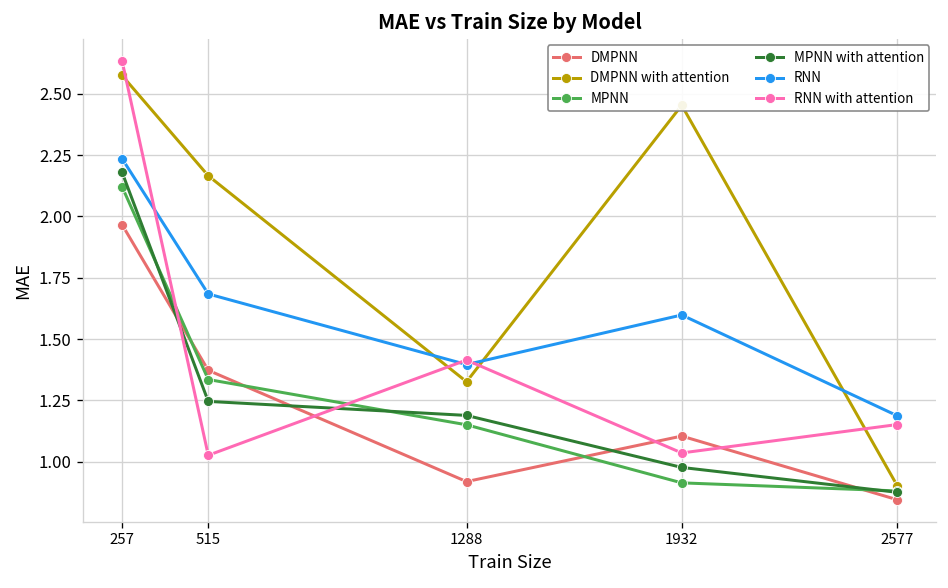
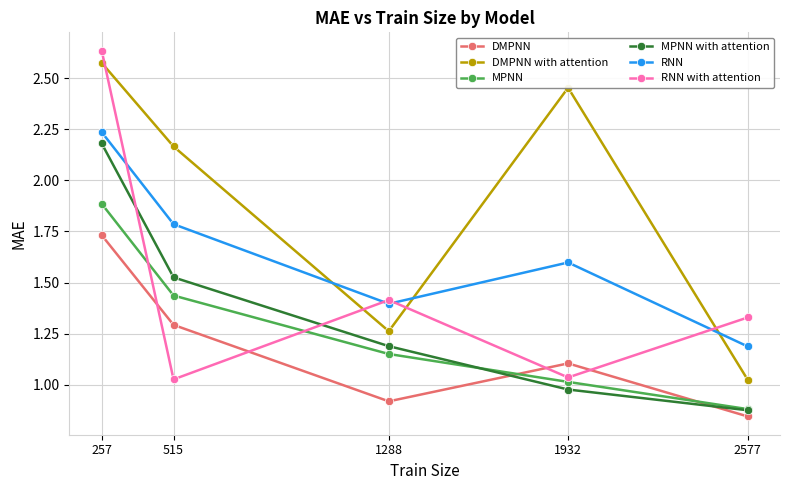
DMPNN, 257: 1.97 -> 1.73
MPNN, 257: 2.12 -> 1.89
DMPNN, 515: 1.37 -> 1.29
MPNN, 515: 1.33 -> 1.44
MPNN with attention, 515: 1.25 -> 1.53
RNN, 515: 1.68 -> 1.79
DMPNN with attention, 1288: 1.33 -> 1.26
MPNN, 1932: 0.91 -> 1.01
DMPNN with attention, 2577: 0.90 -> 1.02
RNN with attention, 2577: 1.15 -> 1.33
